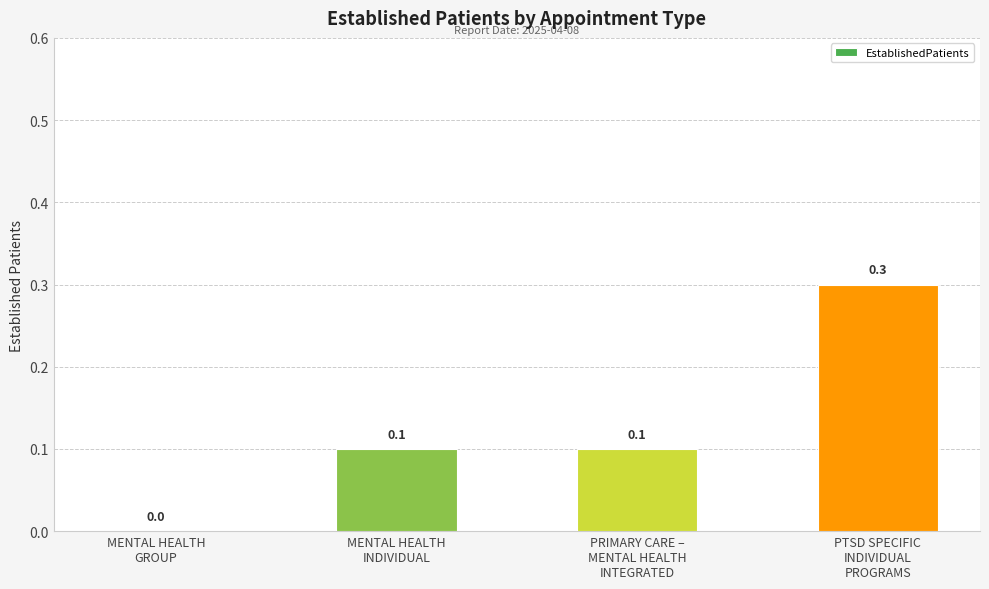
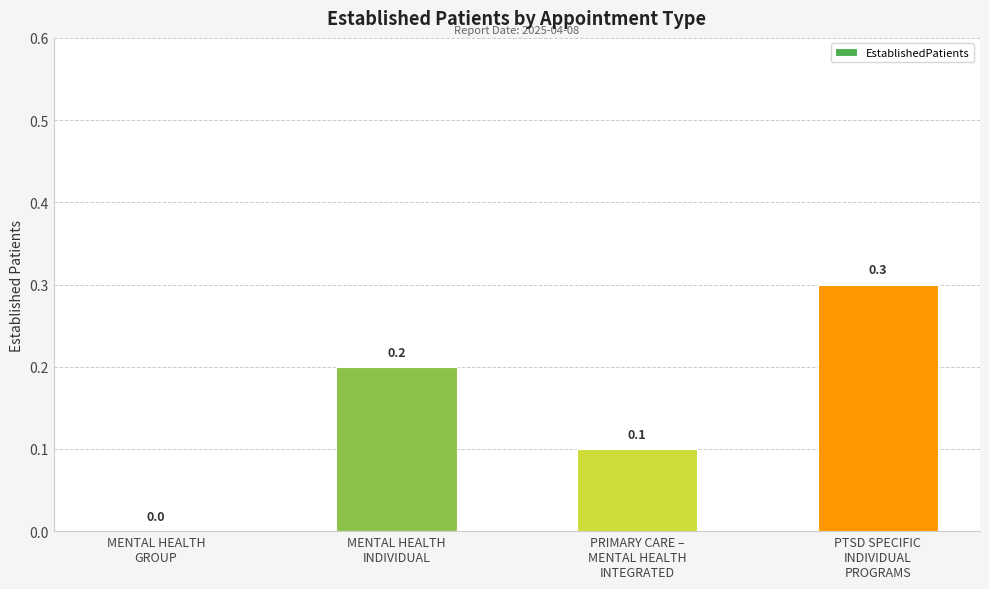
MENTAL HEALTH INDIVIDUAL: 0.1 -> 0.2
